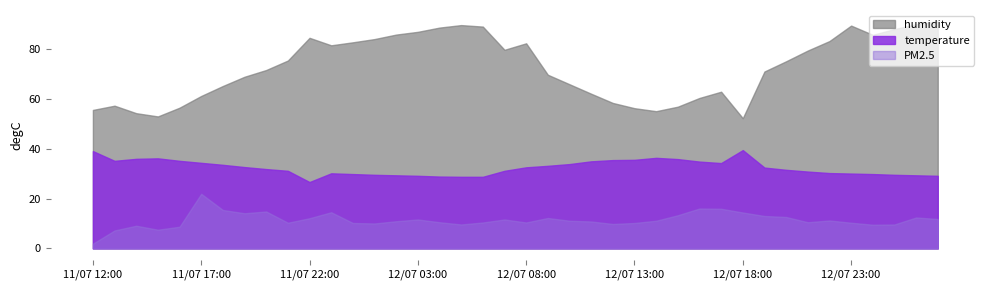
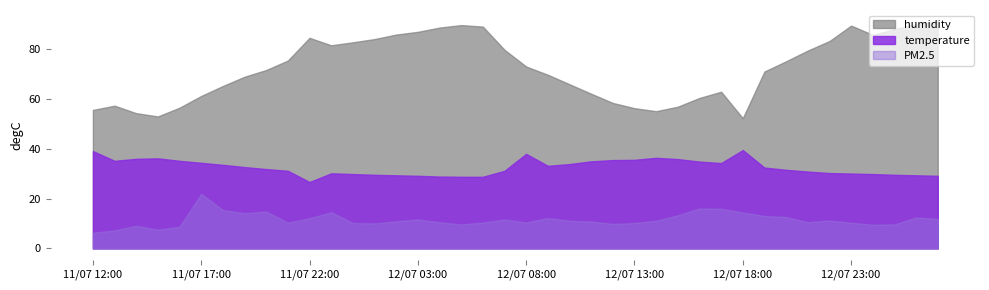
PM2.5, 11/07 12:00: 2 -> 6
humidity, 12/07 08:00: 82 -> 73
temperature, 12/07 08:00: 33 -> 38
